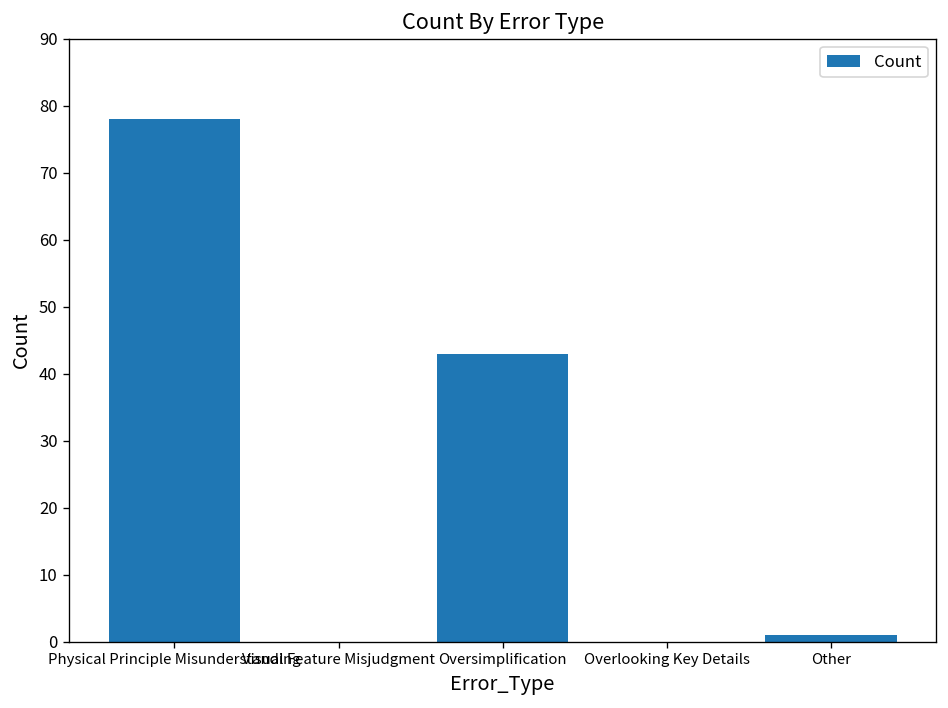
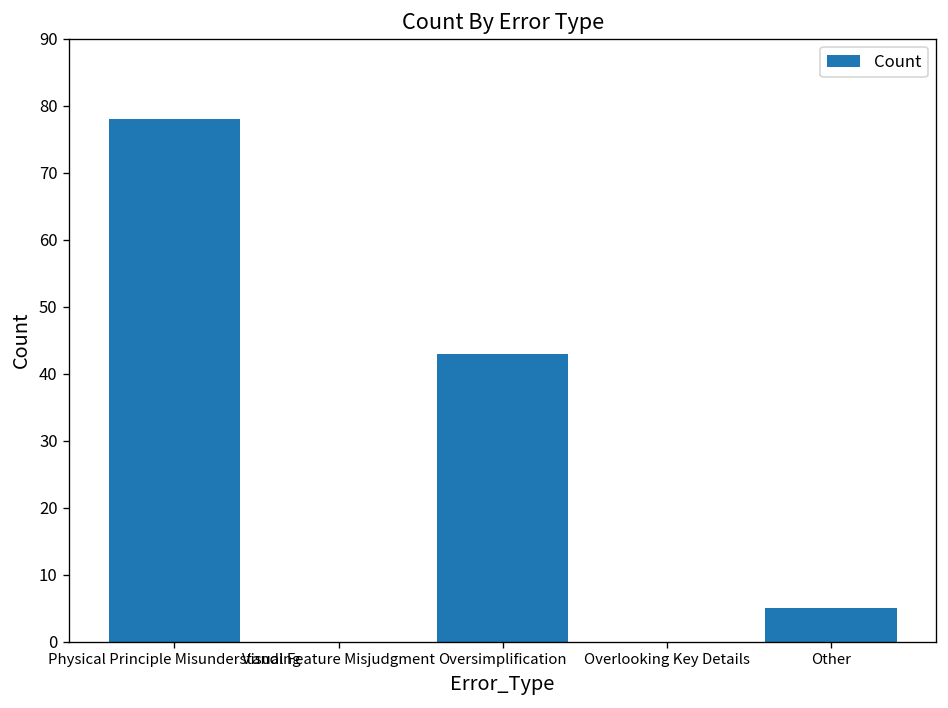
Other: 1 -> 5
